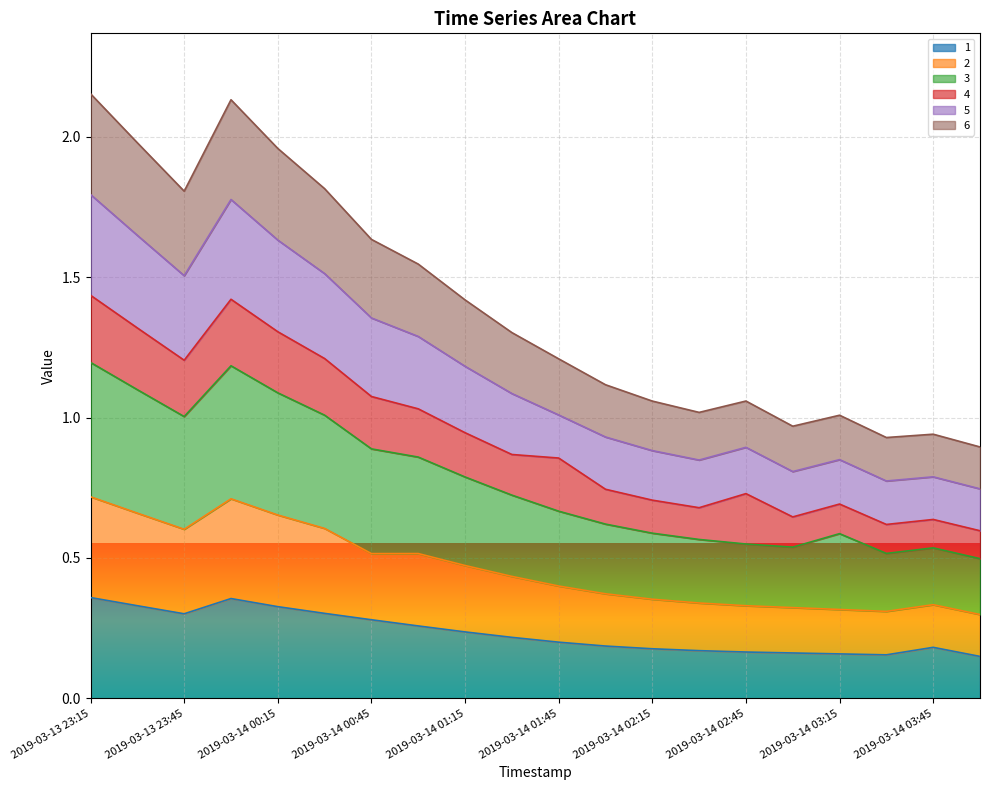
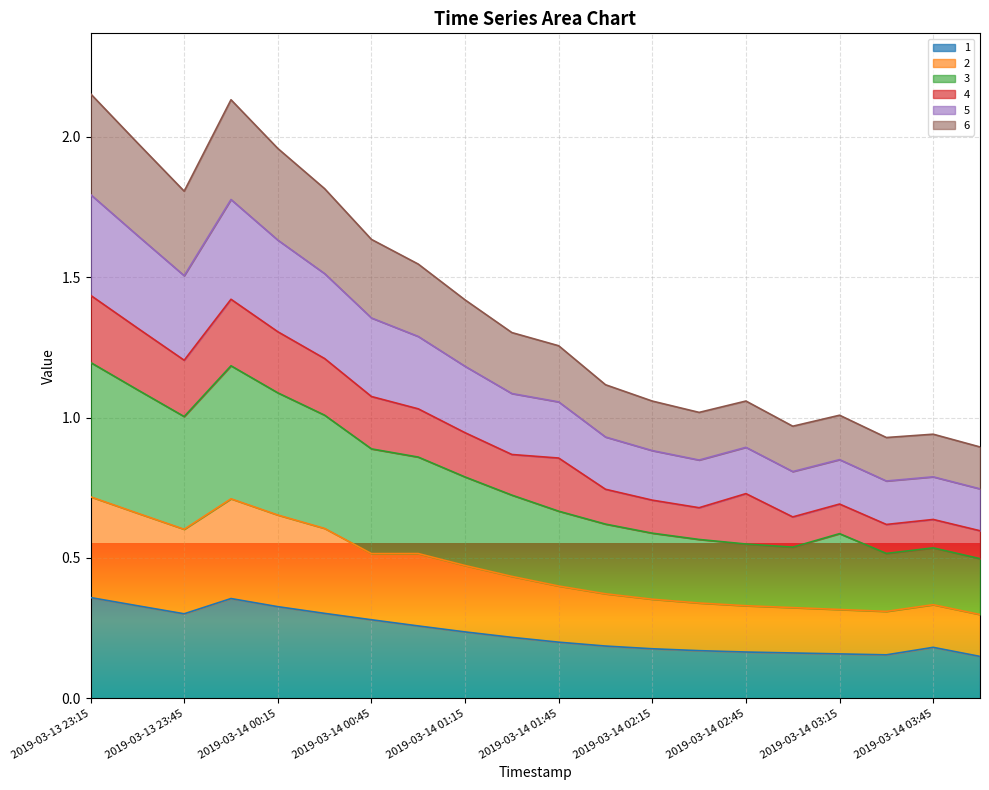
5, 2019-03-14 01:45: 0.15 -> 0.20
